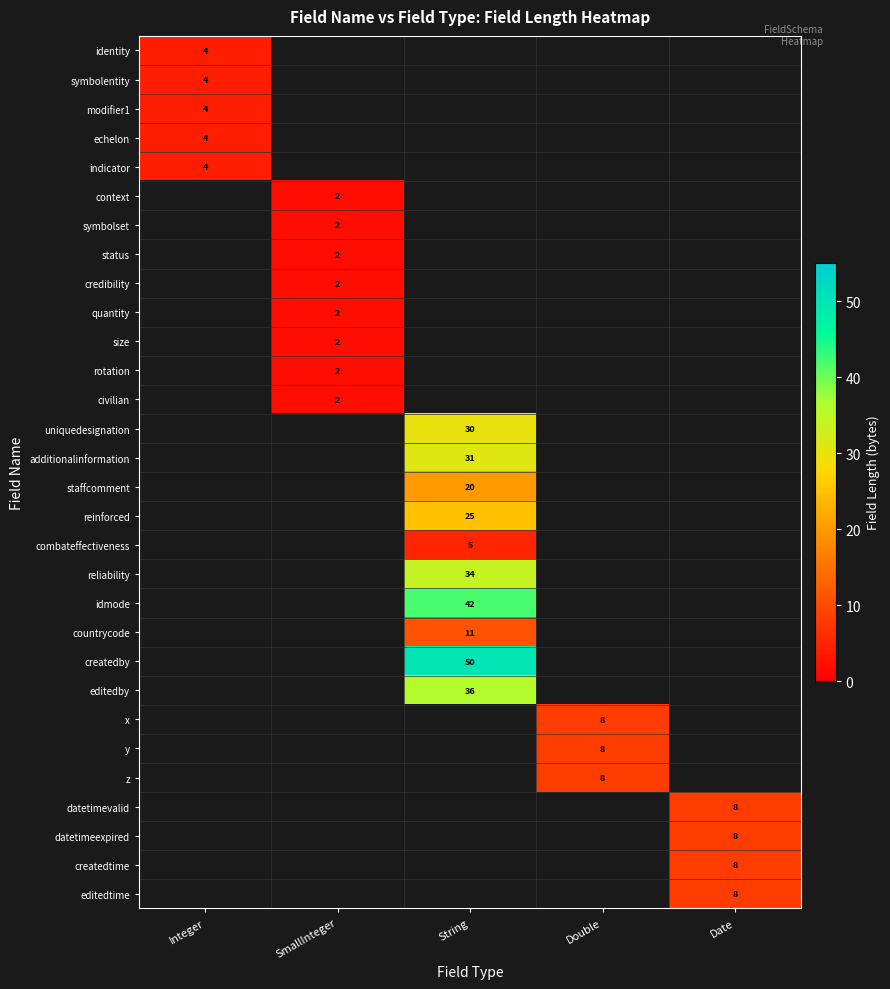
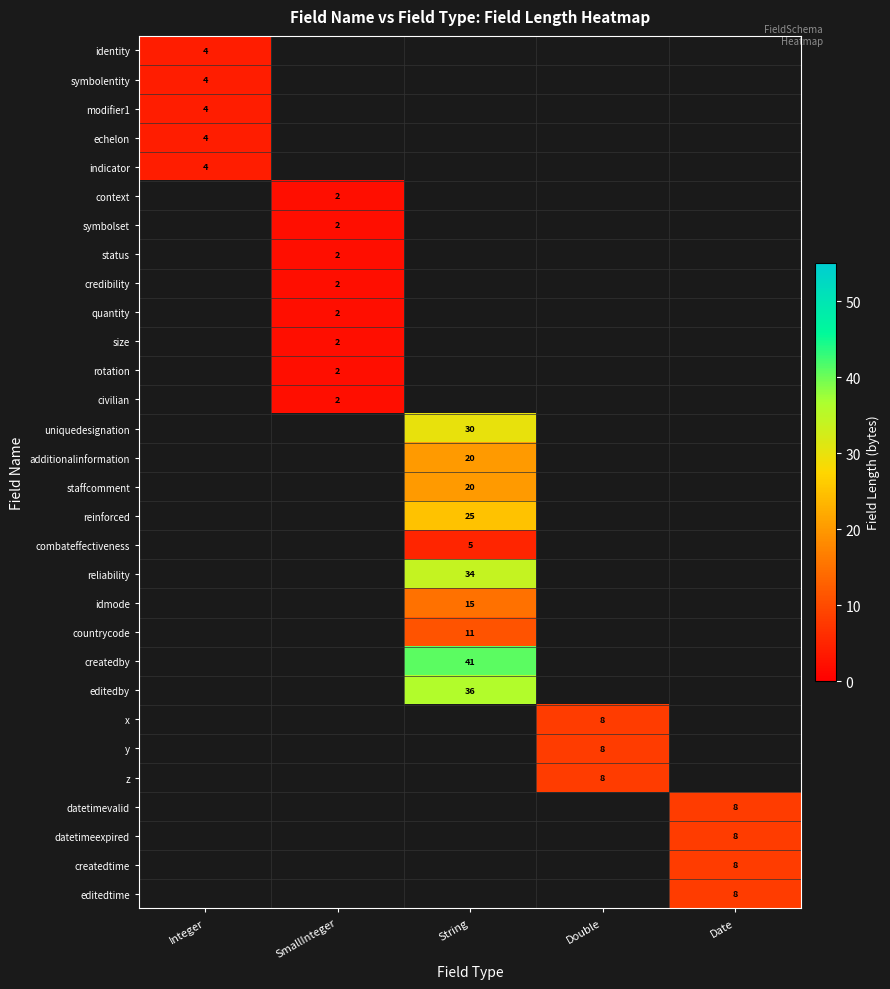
additionalinformation, String: 31 -> 20
idmode, String: 42 -> 15
createdby, String: 50 -> 41
